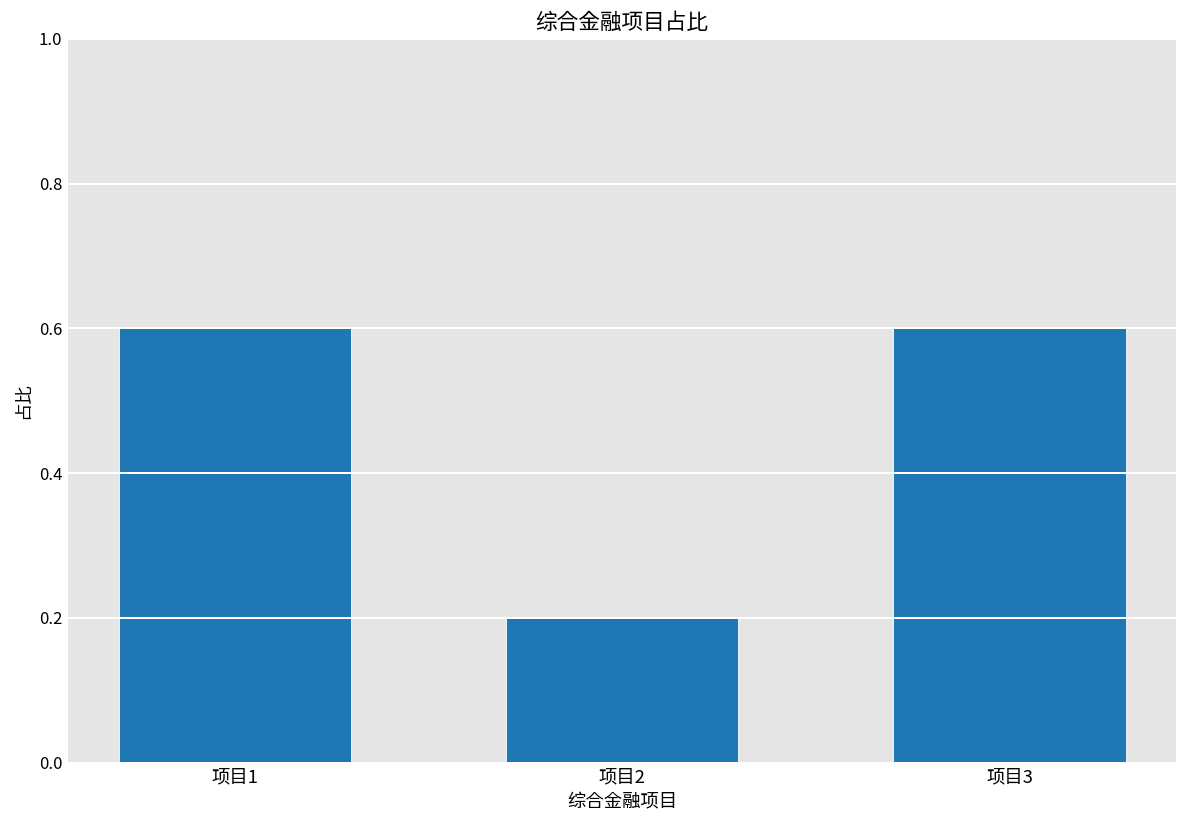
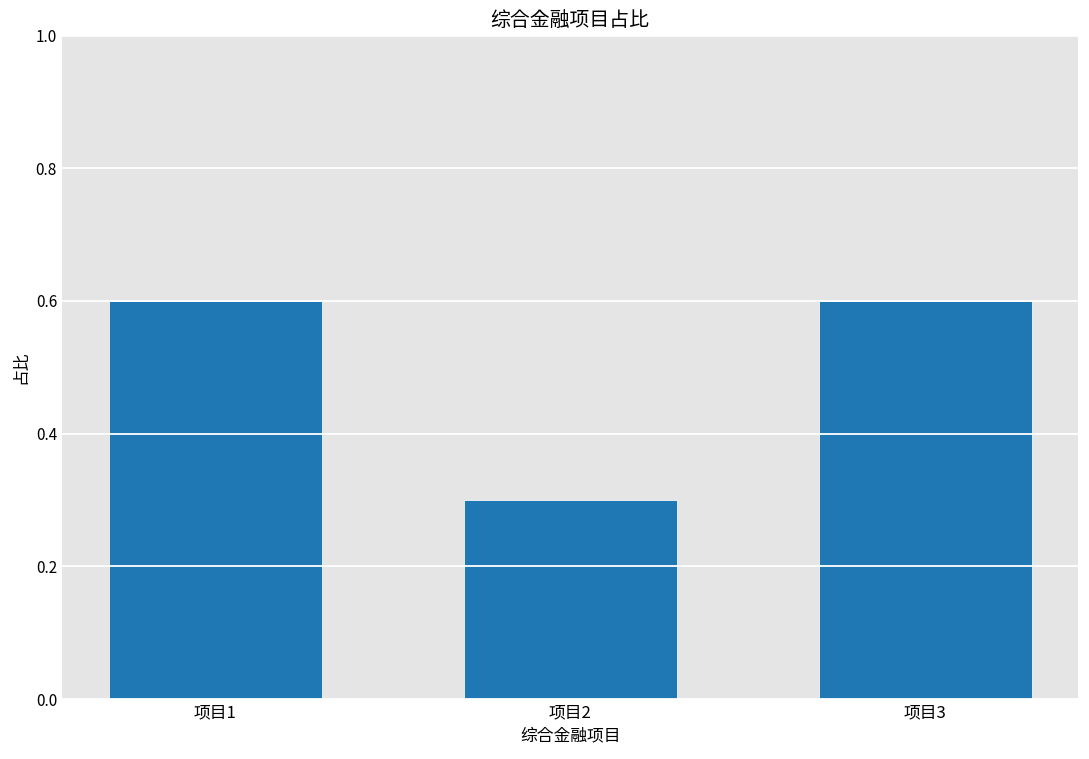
项目2: 0.2 -> 0.3
